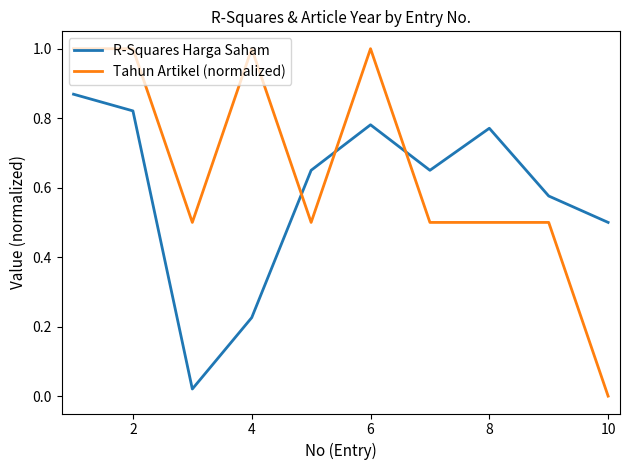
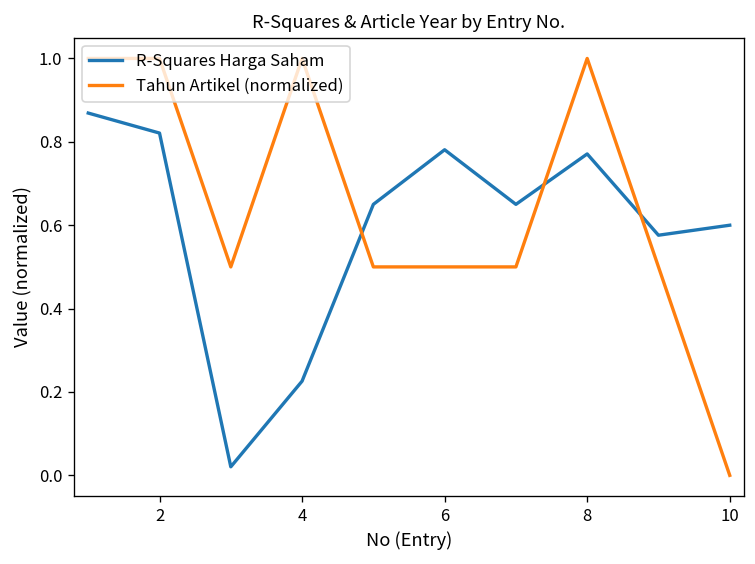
Tahun Artikel (normalized), 6: 1.00 -> 0.50
Tahun Artikel (normalized), 8: 0.50 -> 1.00
R-Squares Harga Saham, 10: 0.5 -> 0.6
